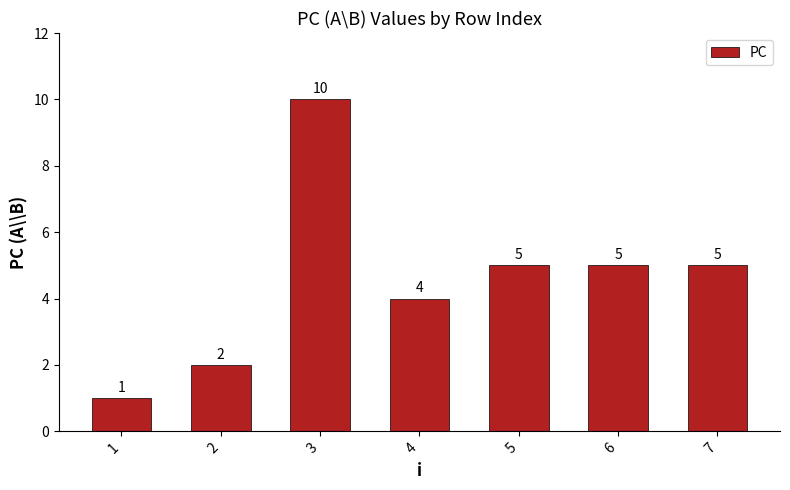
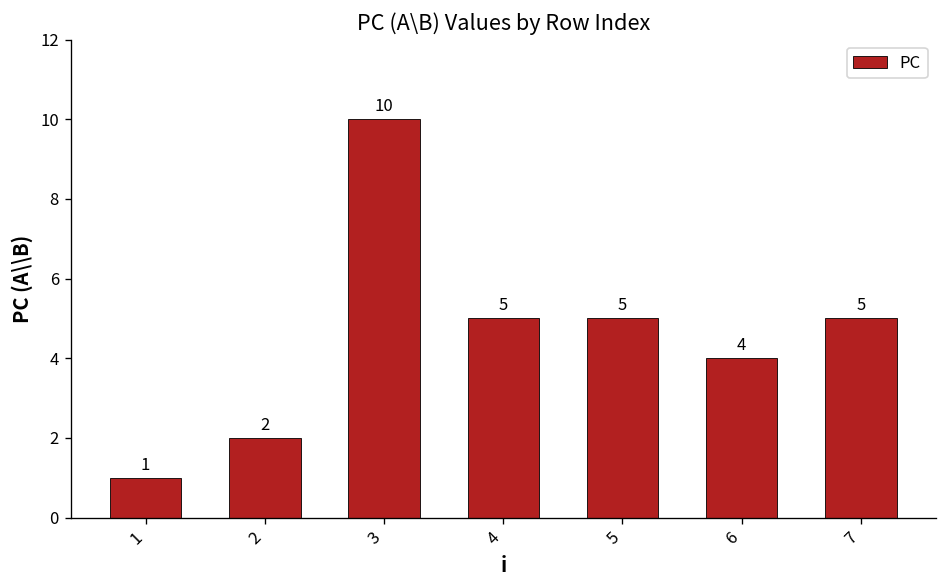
4: 4 -> 5
6: 5 -> 4
